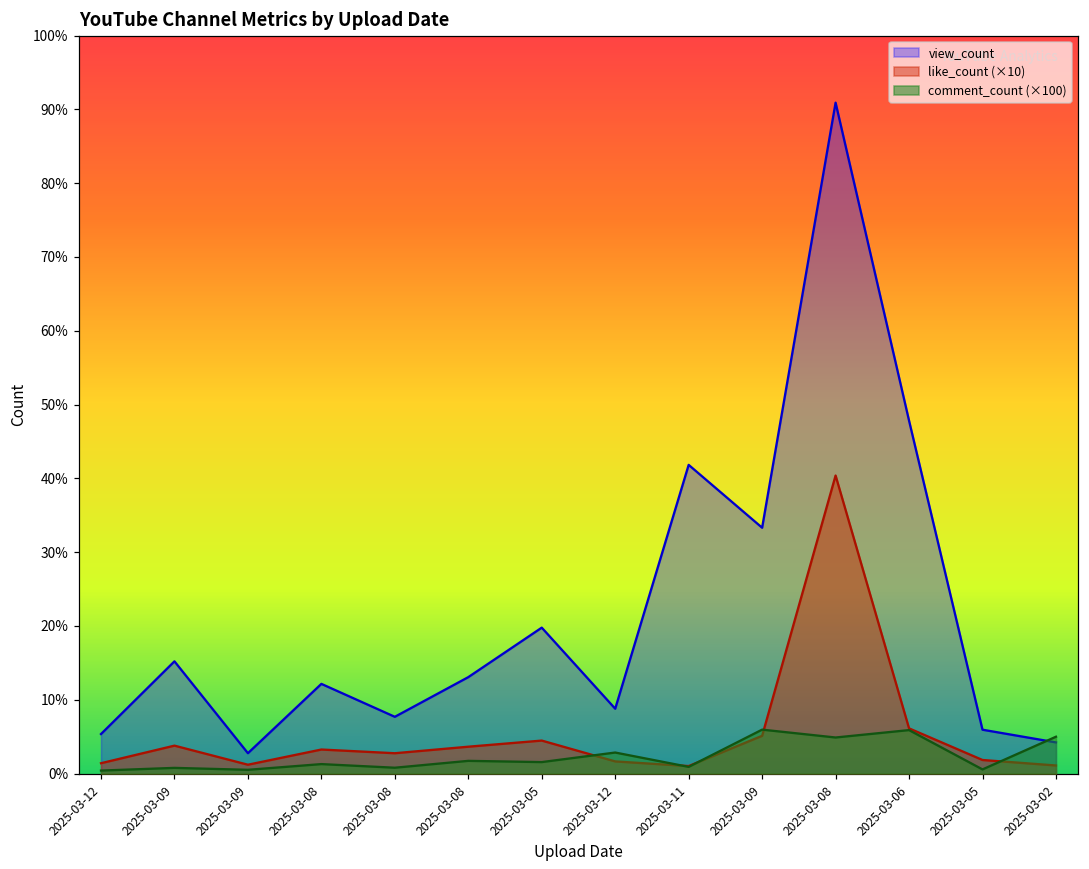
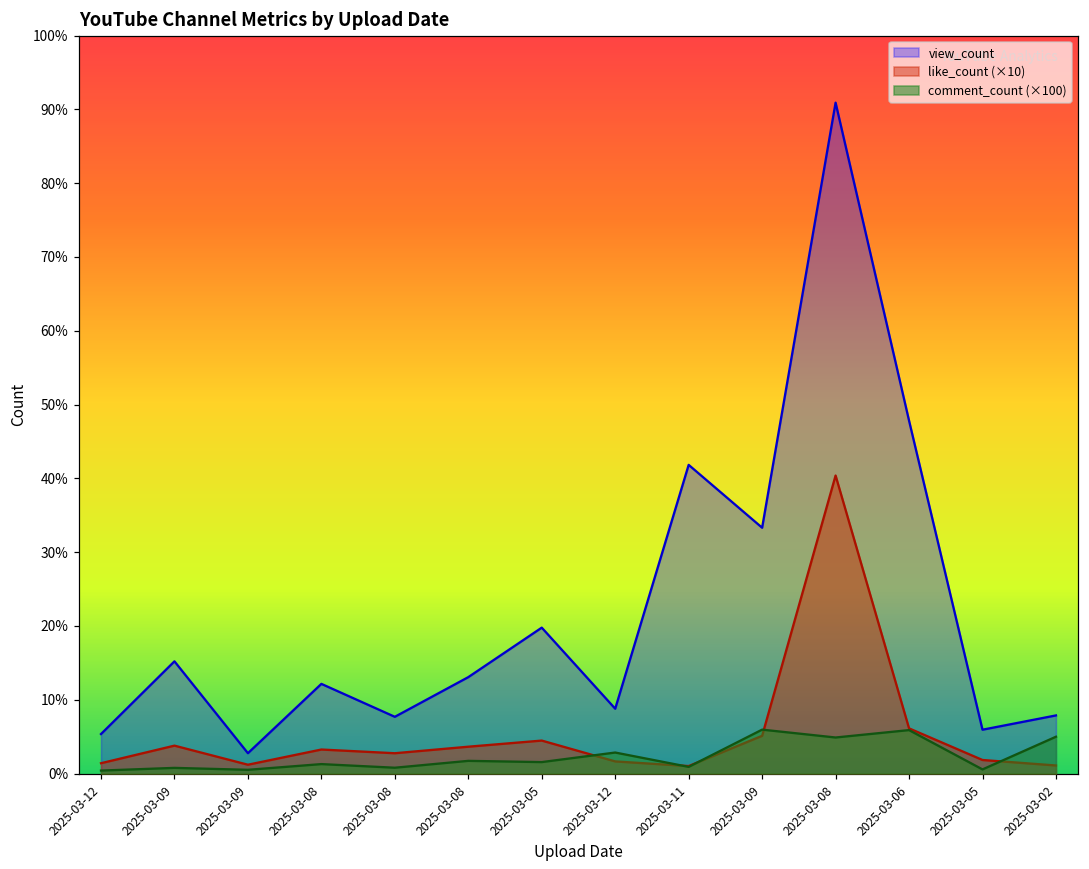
view_count, 2025-03-02: 4% -> 8%
